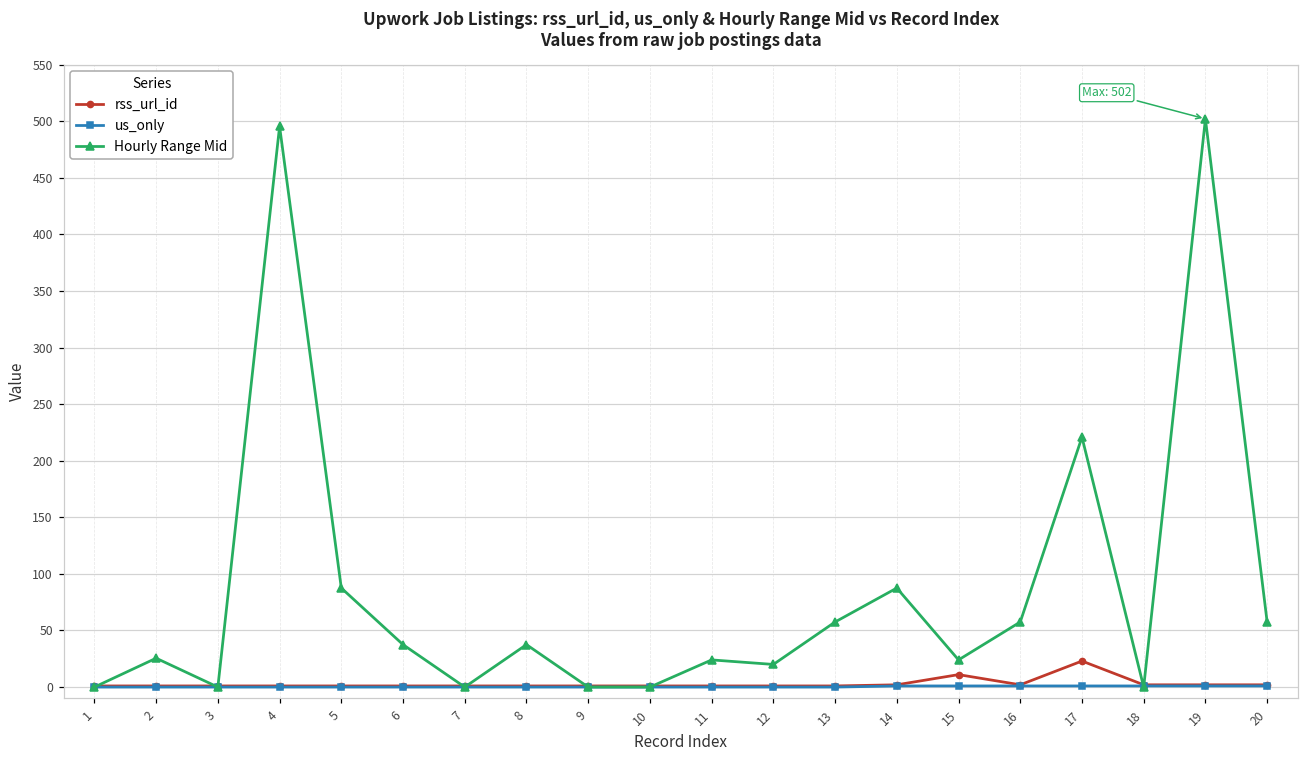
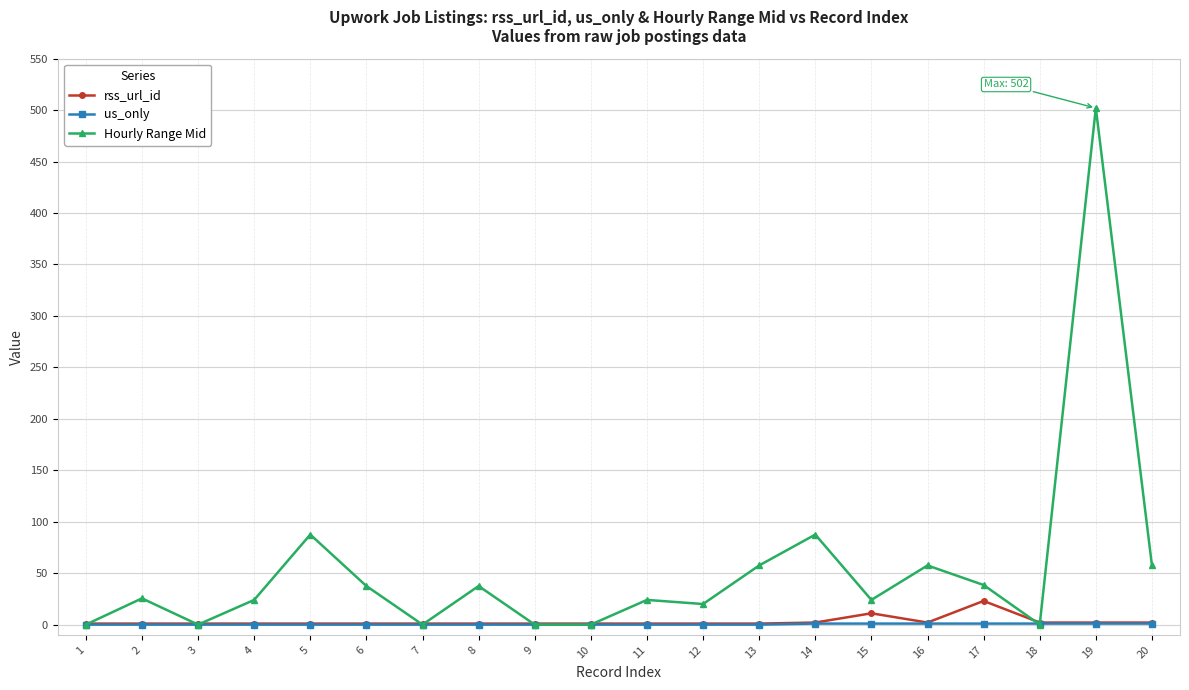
Hourly Range Mid, 4: 495 -> 24
Hourly Range Mid, 17: 221 -> 39
